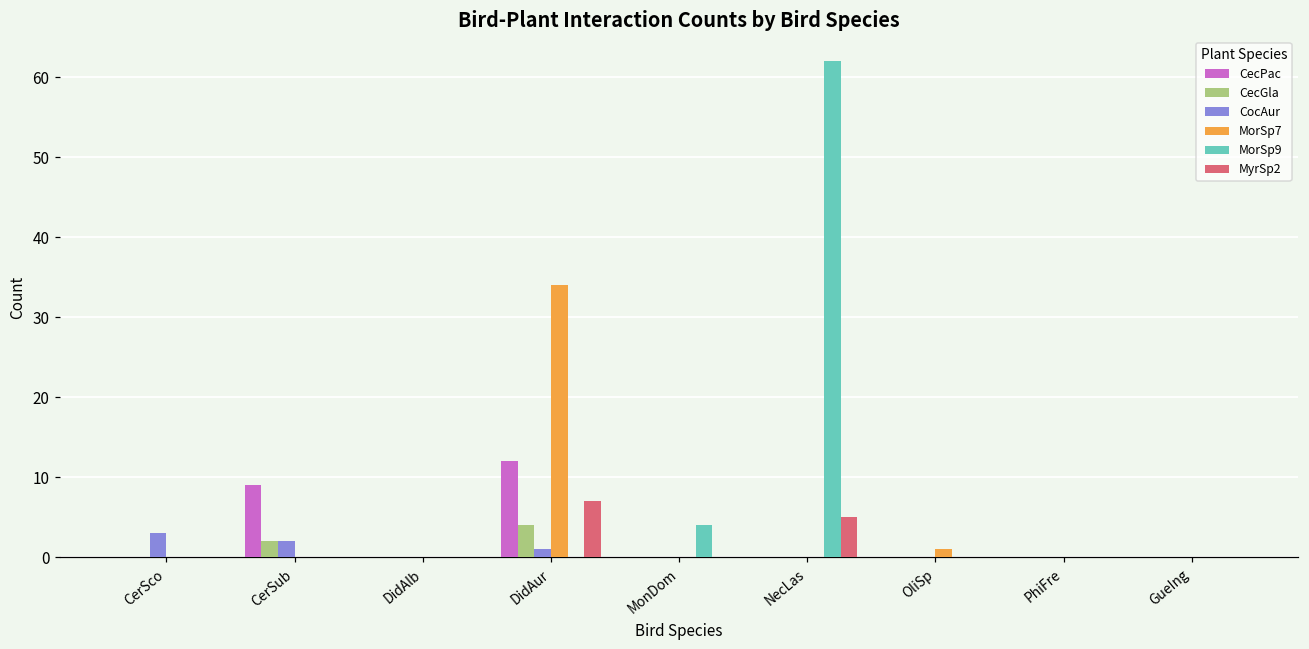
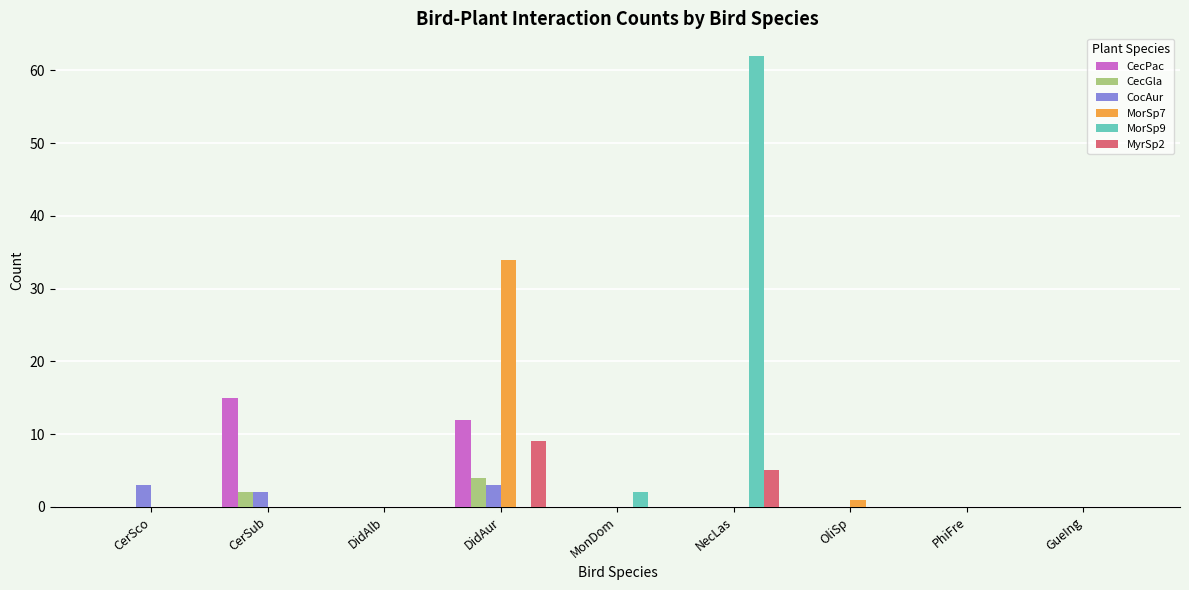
CecPac, CerSub: 9 -> 15
CocAur, DidAur: 1 -> 3
MyrSp2, DidAur: 7 -> 9
MorSp9, MonDom: 4 -> 2
